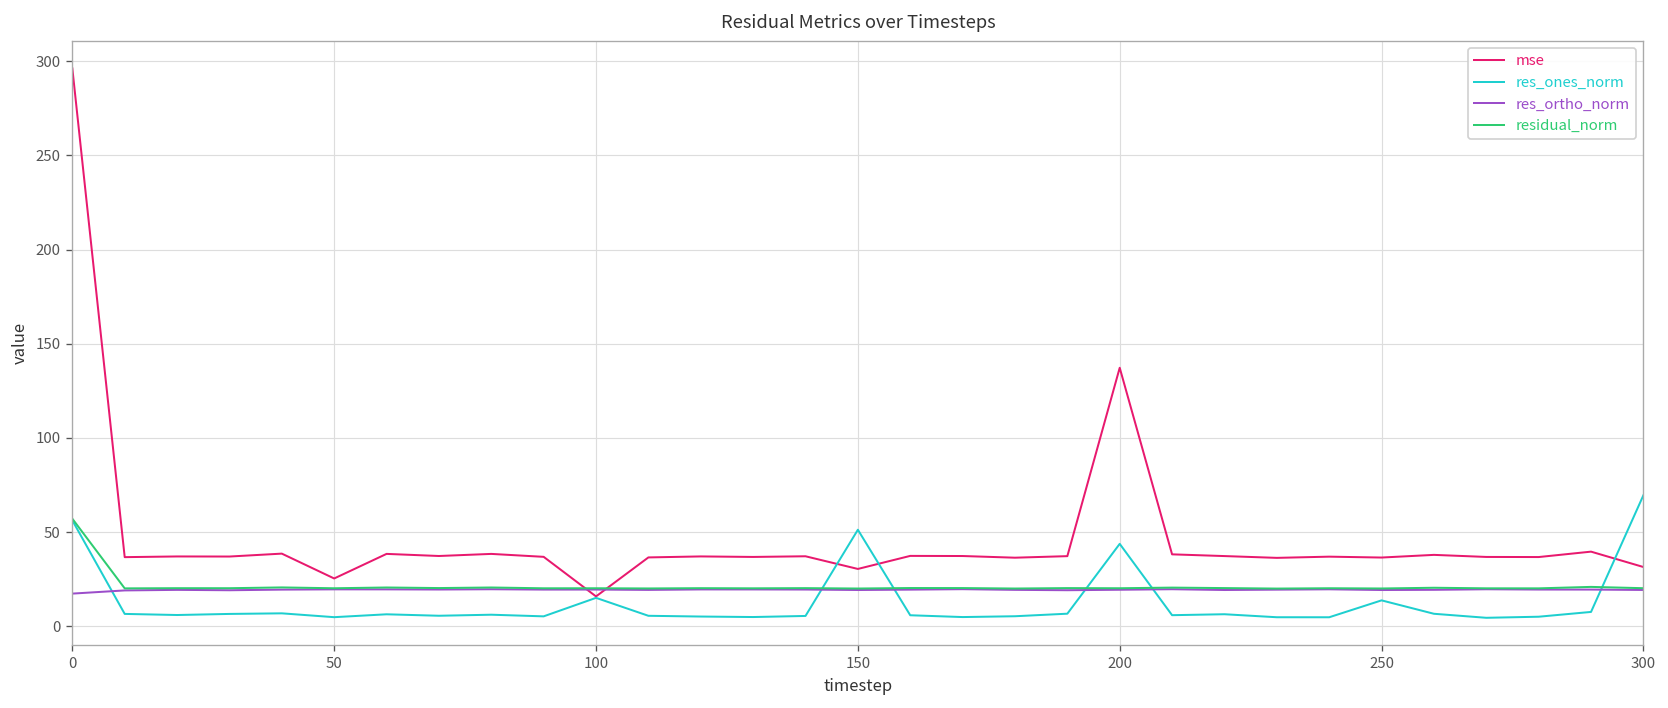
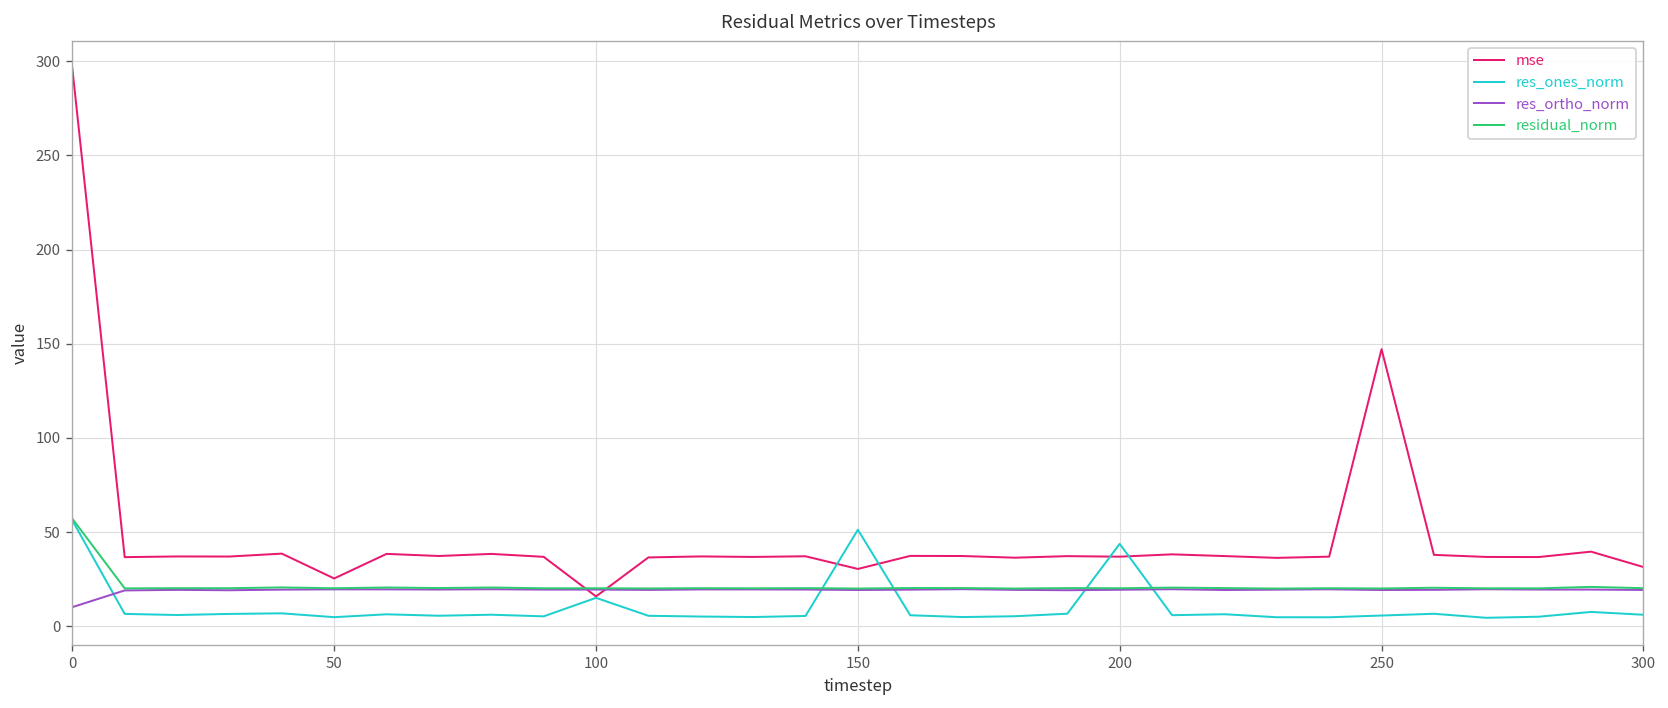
res_ortho_norm, 0: 17 -> 10
mse, 200: 137 -> 37
mse, 250: 36 -> 147
res_ones_norm, 250: 14 -> 6
res_ones_norm, 300: 70 -> 6
